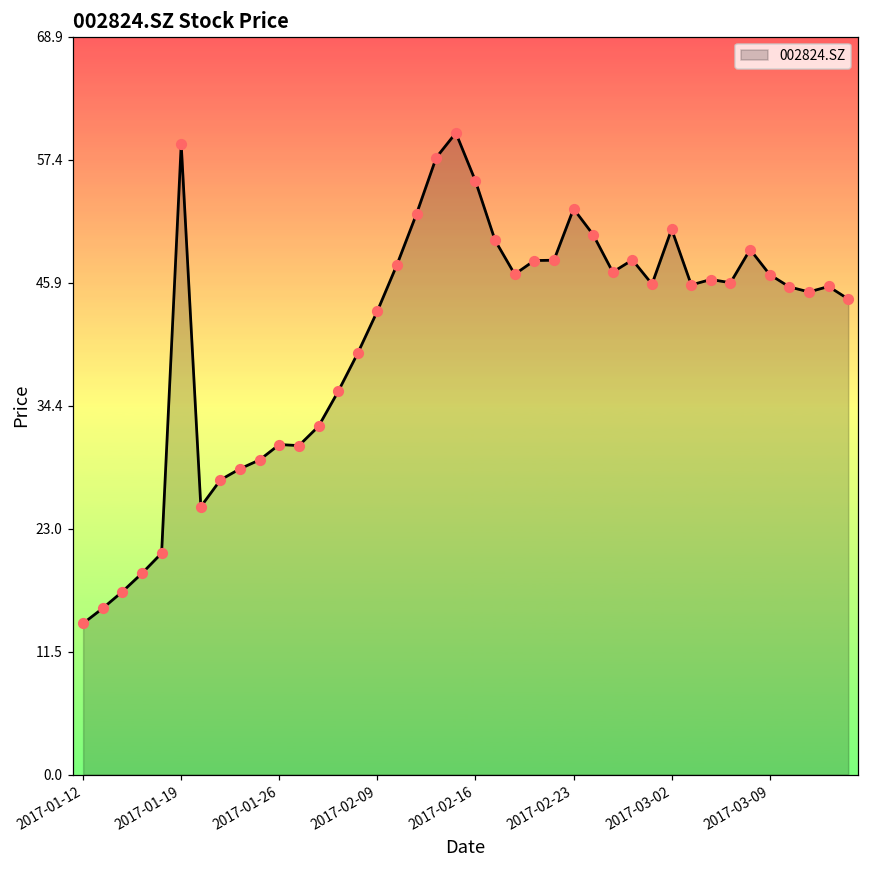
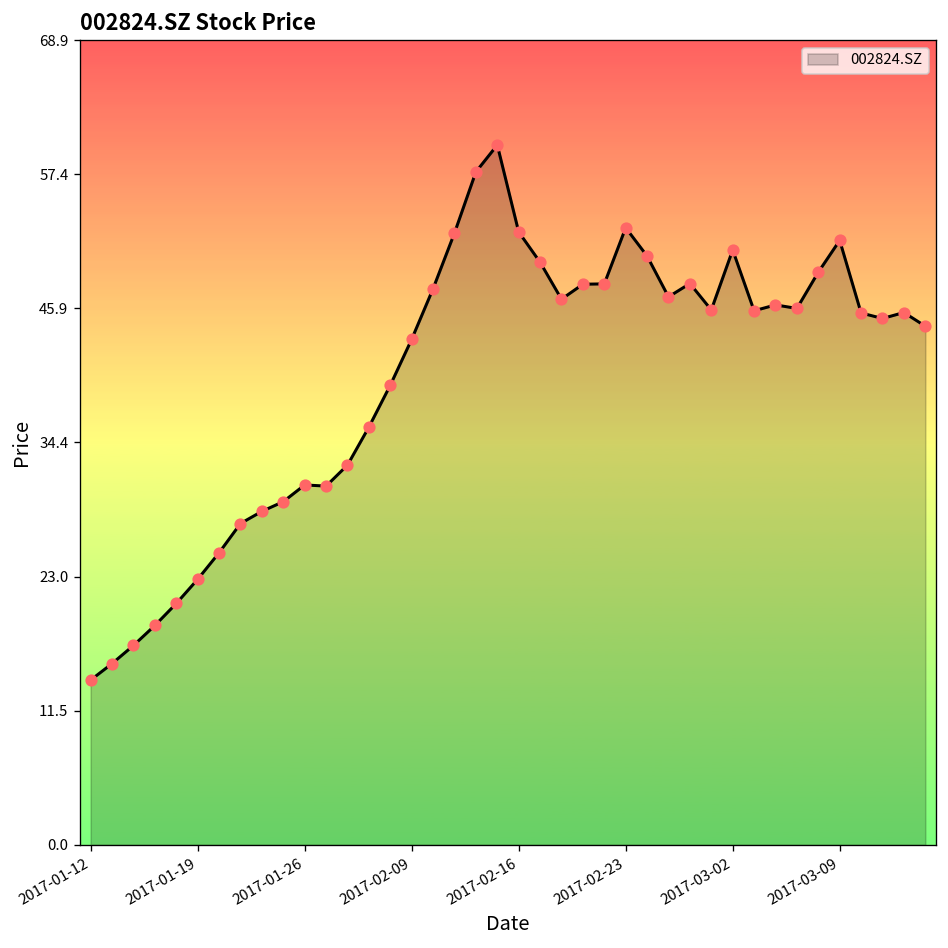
2017-01-19: 59 -> 23
2017-02-16: 55 -> 52
2017-03-09: 47 -> 52
